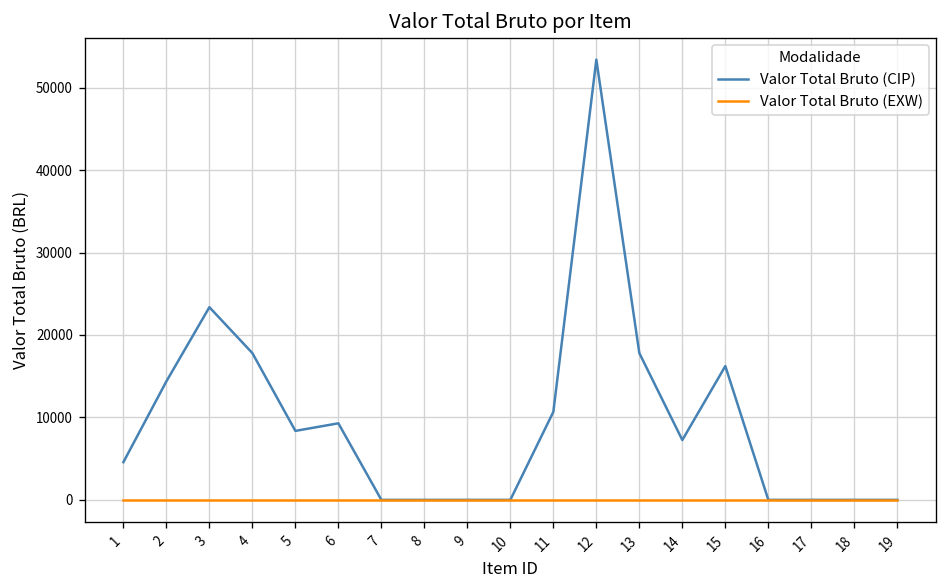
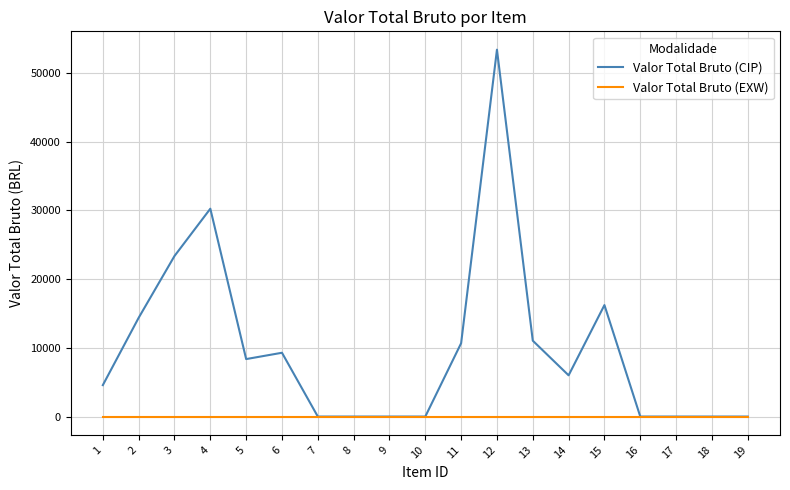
Valor Total Bruto (CIP), 4: 18000 -> 30000
Valor Total Bruto (CIP), 13: 18000 -> 11000
Valor Total Bruto (CIP), 14: 7000 -> 6000
